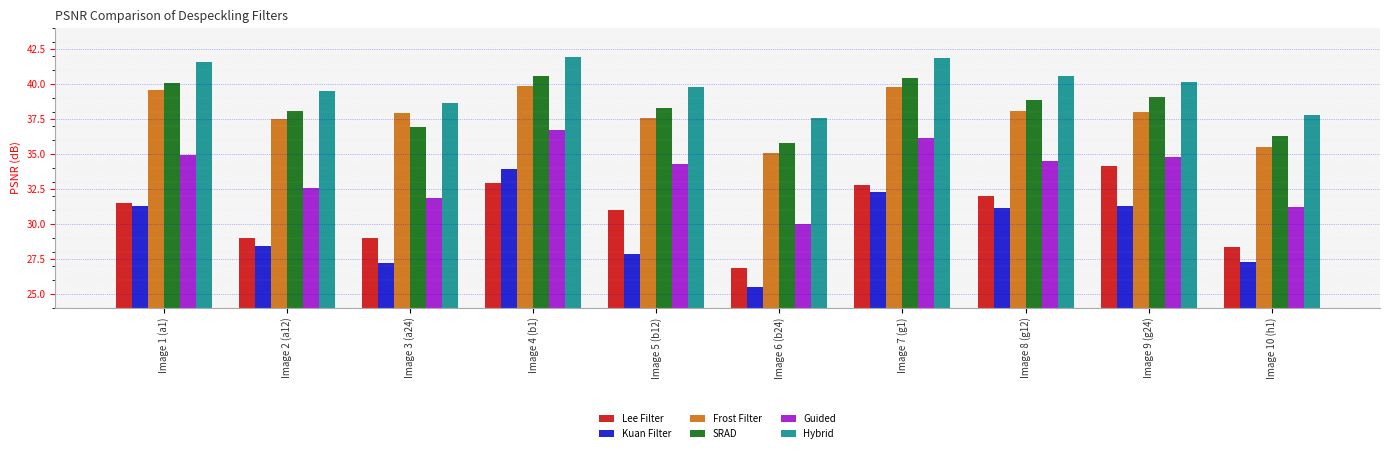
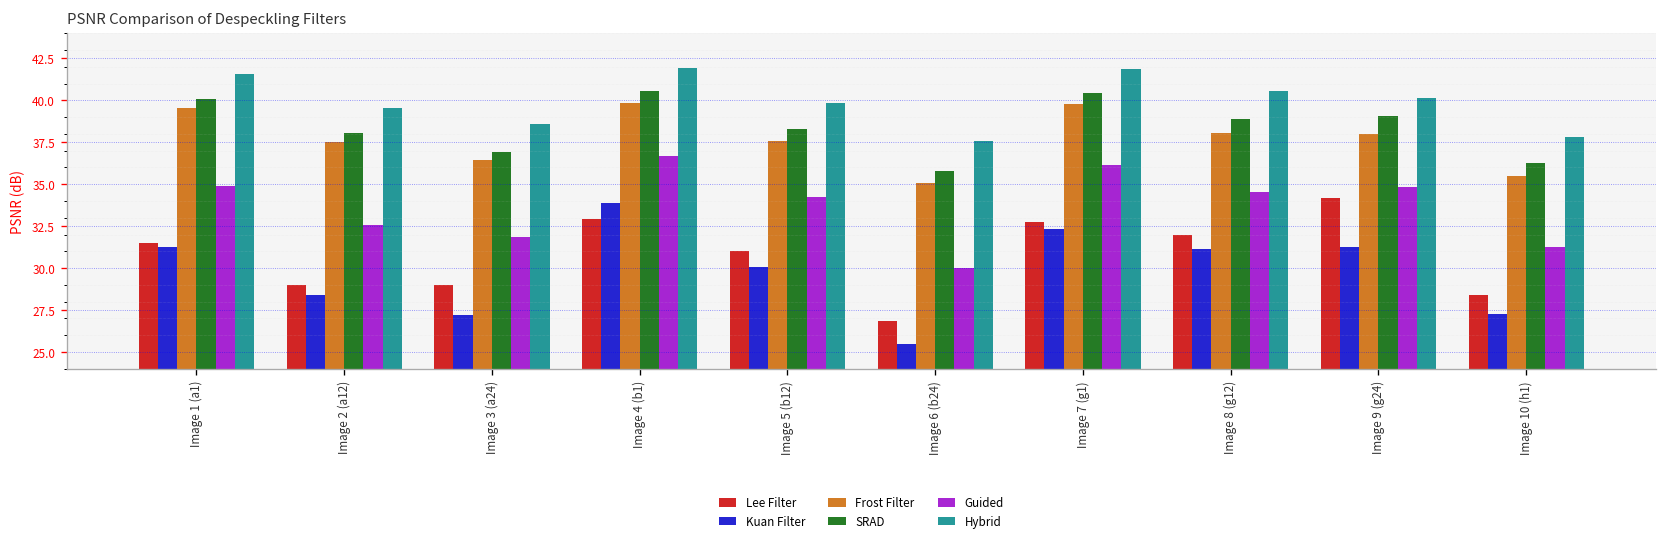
Frost Filter, Image 3 (a24): 37.9 -> 36.4
Kuan Filter, Image 5 (b12): 27.9 -> 30.1
